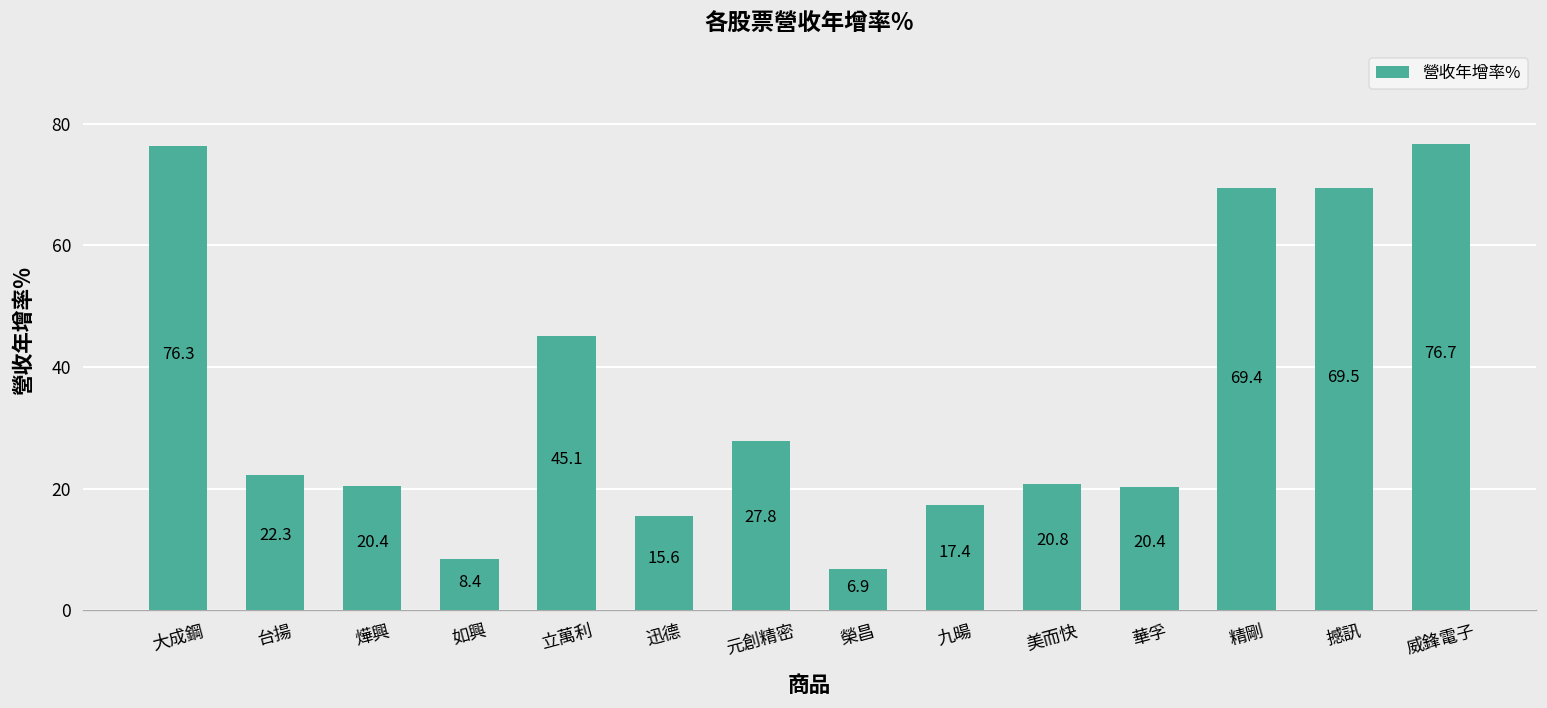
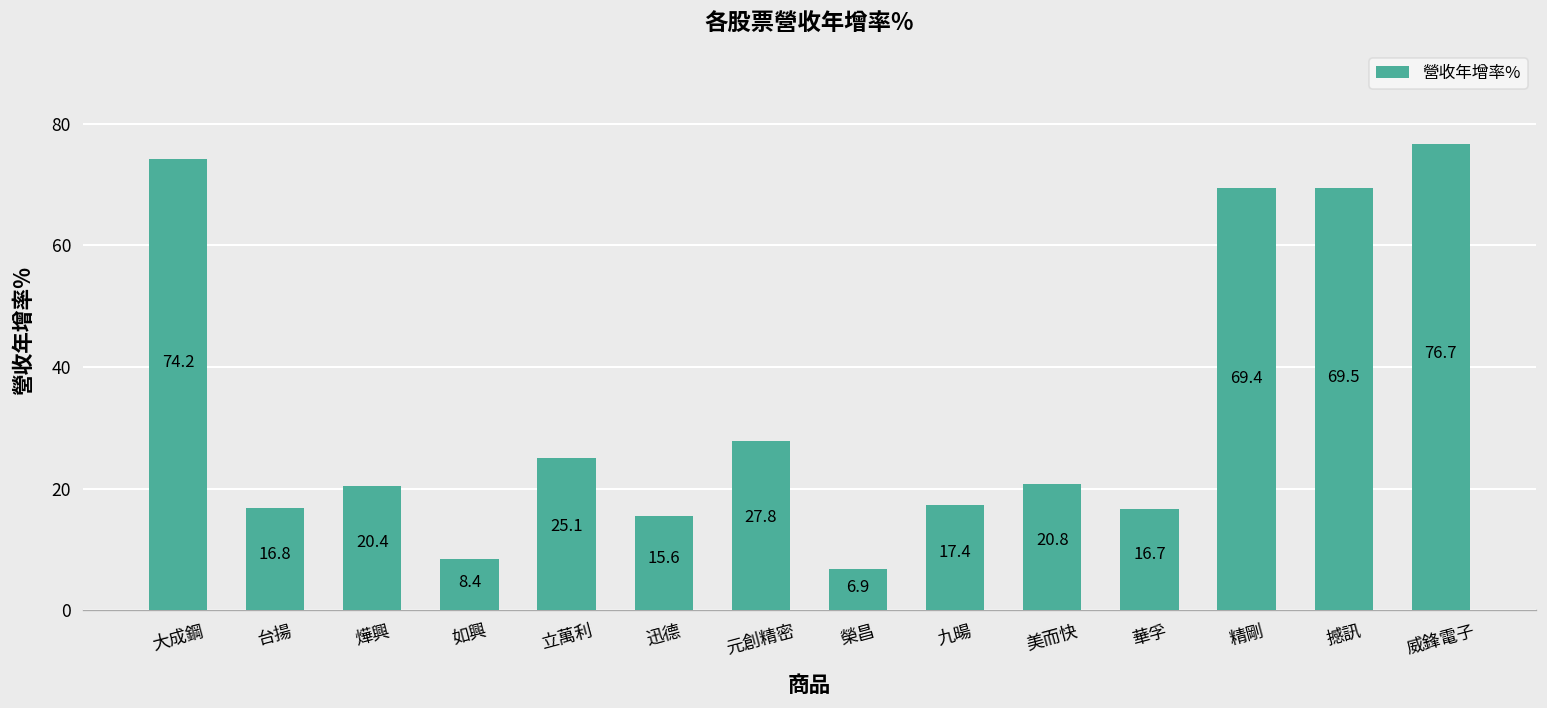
大成鋼: 76.3 -> 74.2
台揚: 22.3 -> 16.8
立萬利: 45.1 -> 25.1
華孚: 20.4 -> 16.7
